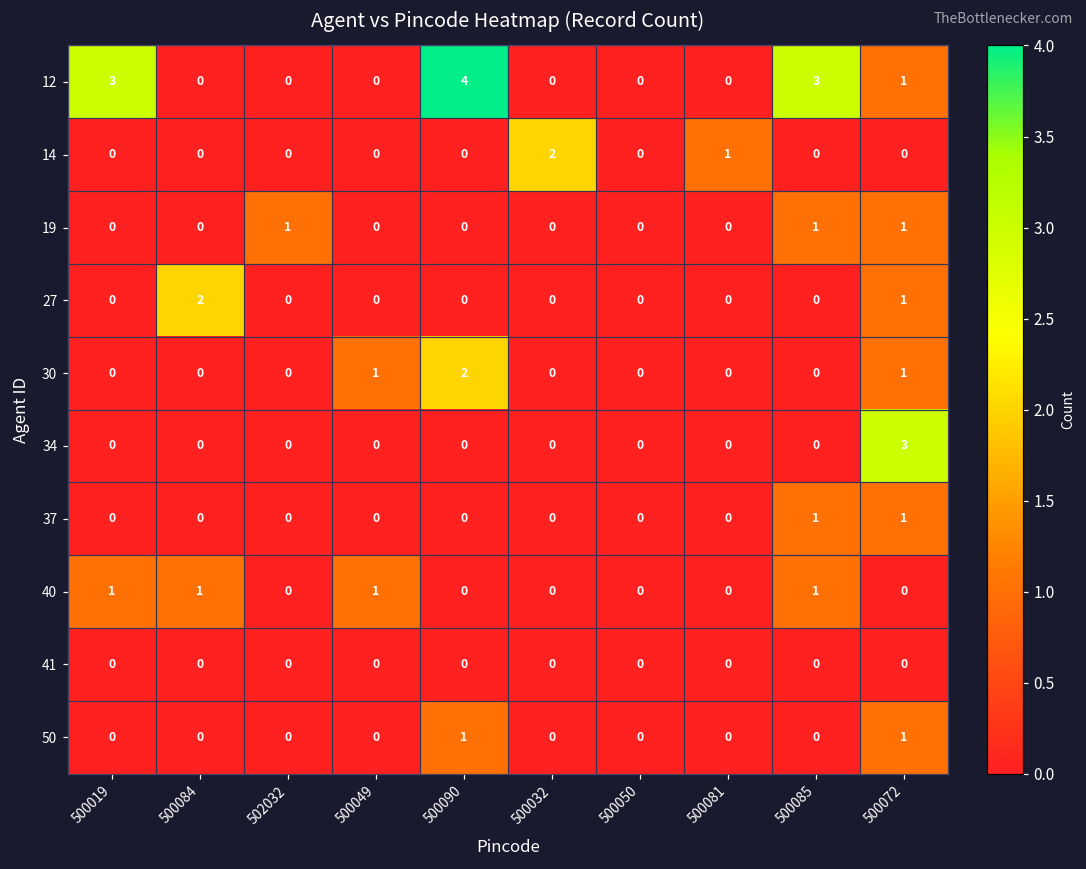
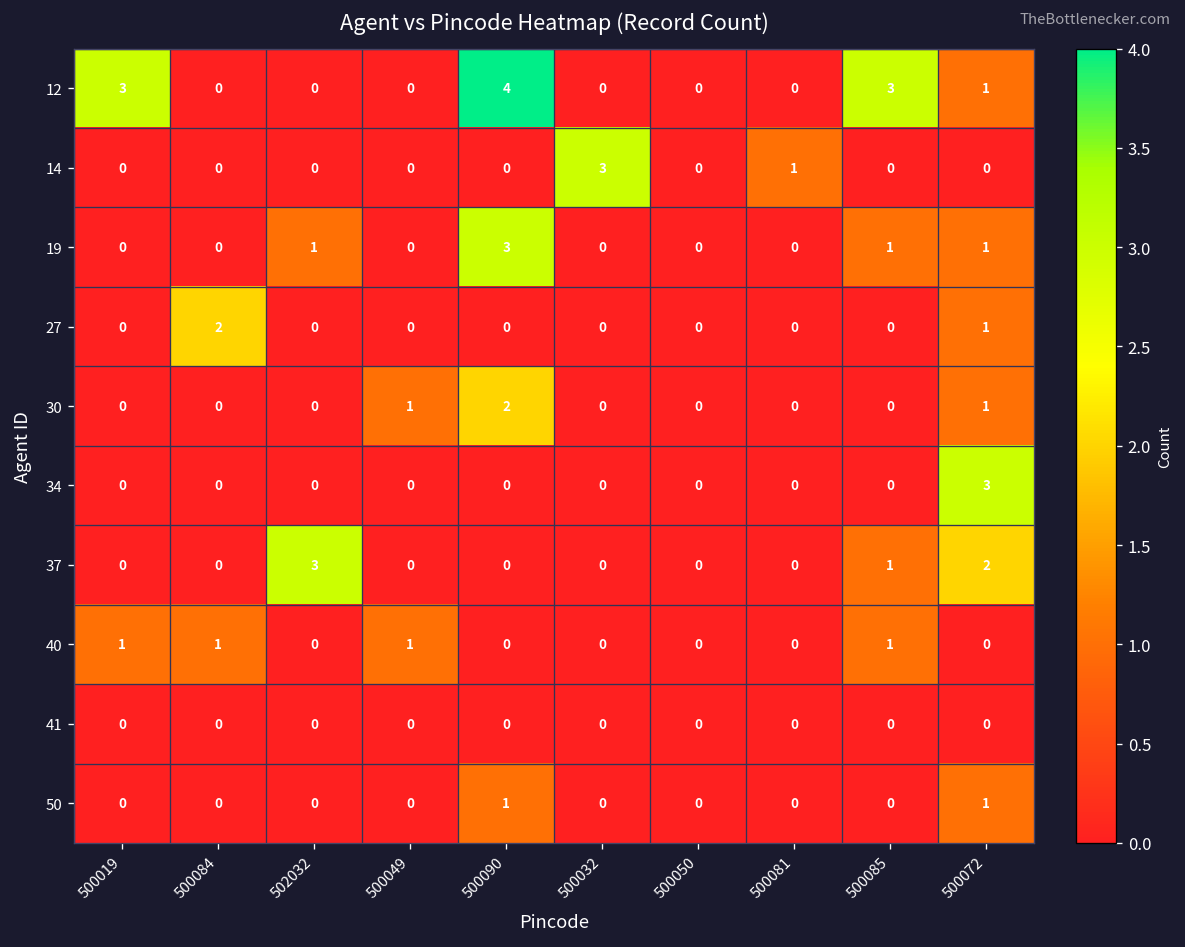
14, 500032: 2 -> 3
19, 500090: 0 -> 3
37, 502032: 0 -> 3
37, 500072: 1 -> 2
